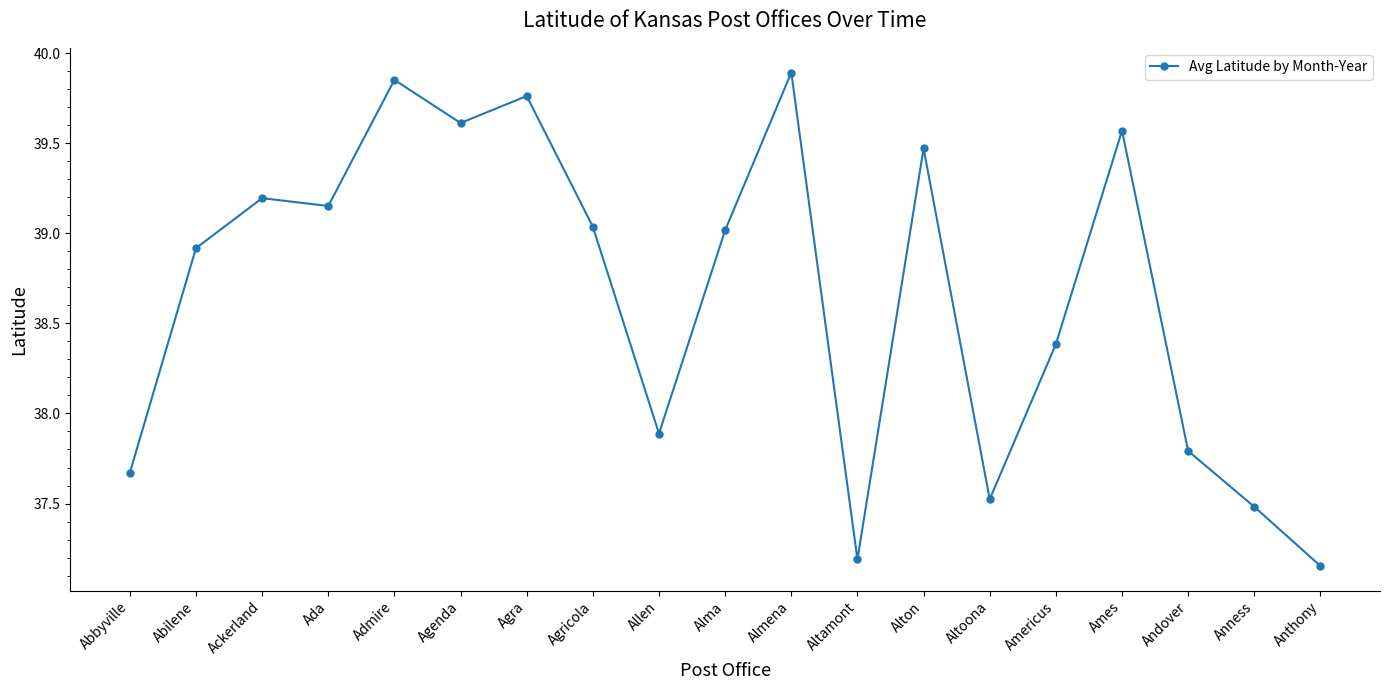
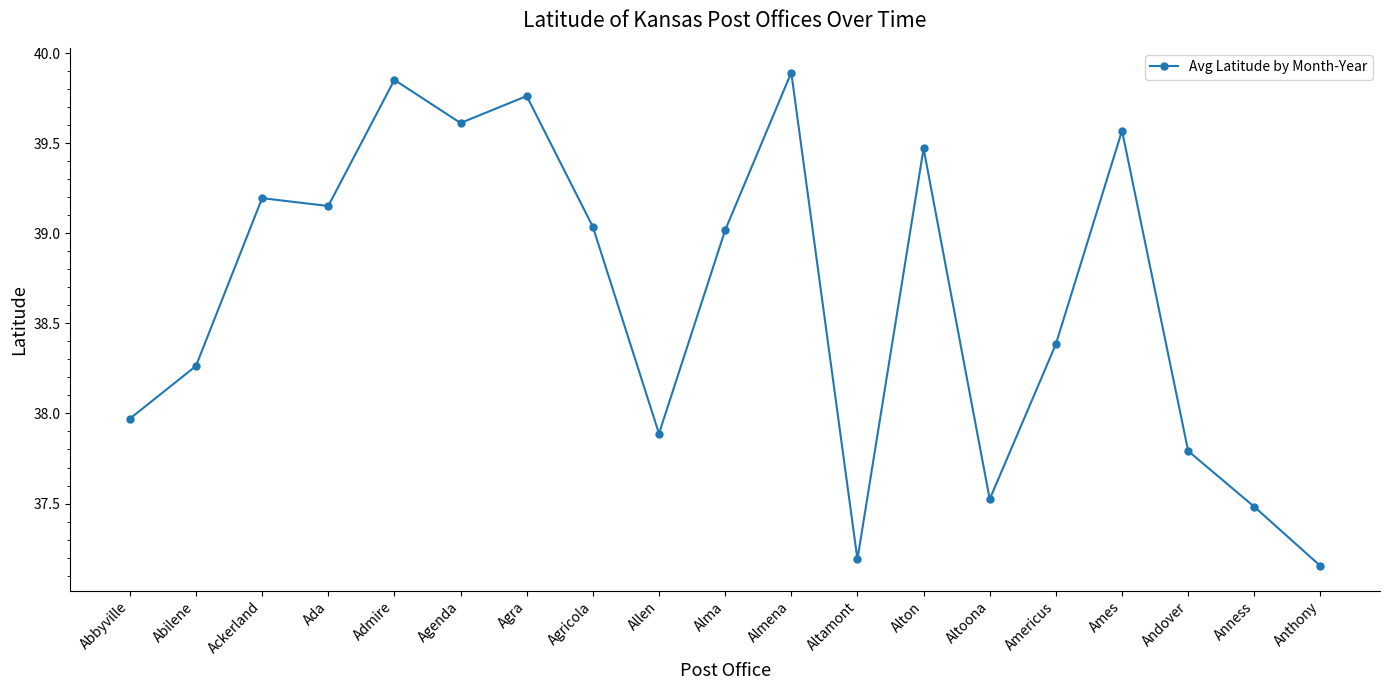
Abbyville: 37.67 -> 37.97
Abilene: 38.92 -> 38.26
